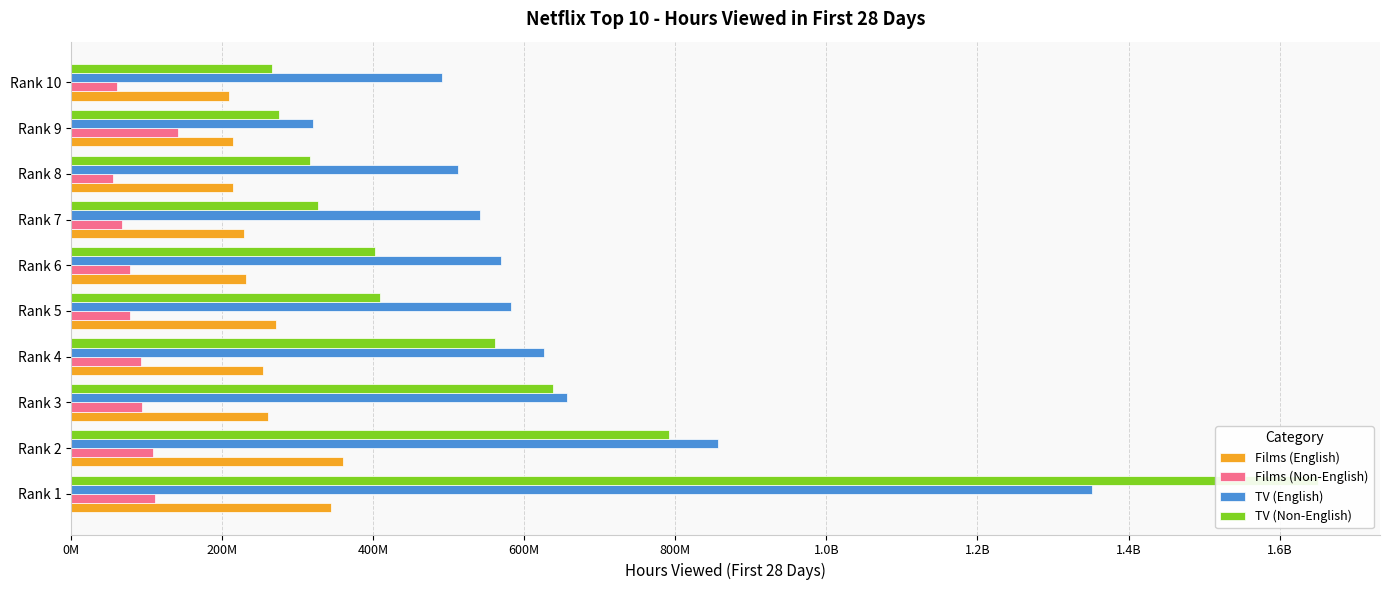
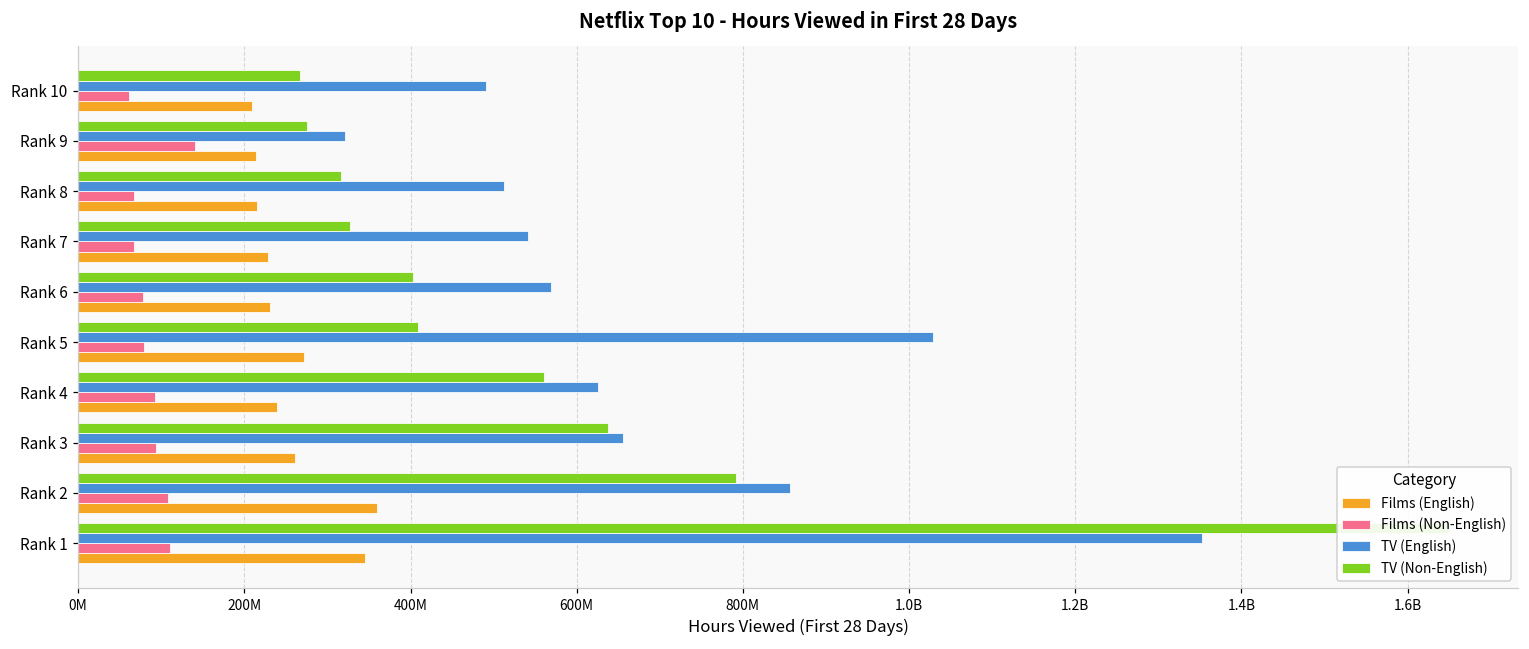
Films (Non-English), Rank 8: 60000000 -> 70000000
TV (English), Rank 5: 580000000 -> 1030000000
Films (English), Rank 4: 250000000 -> 240000000
